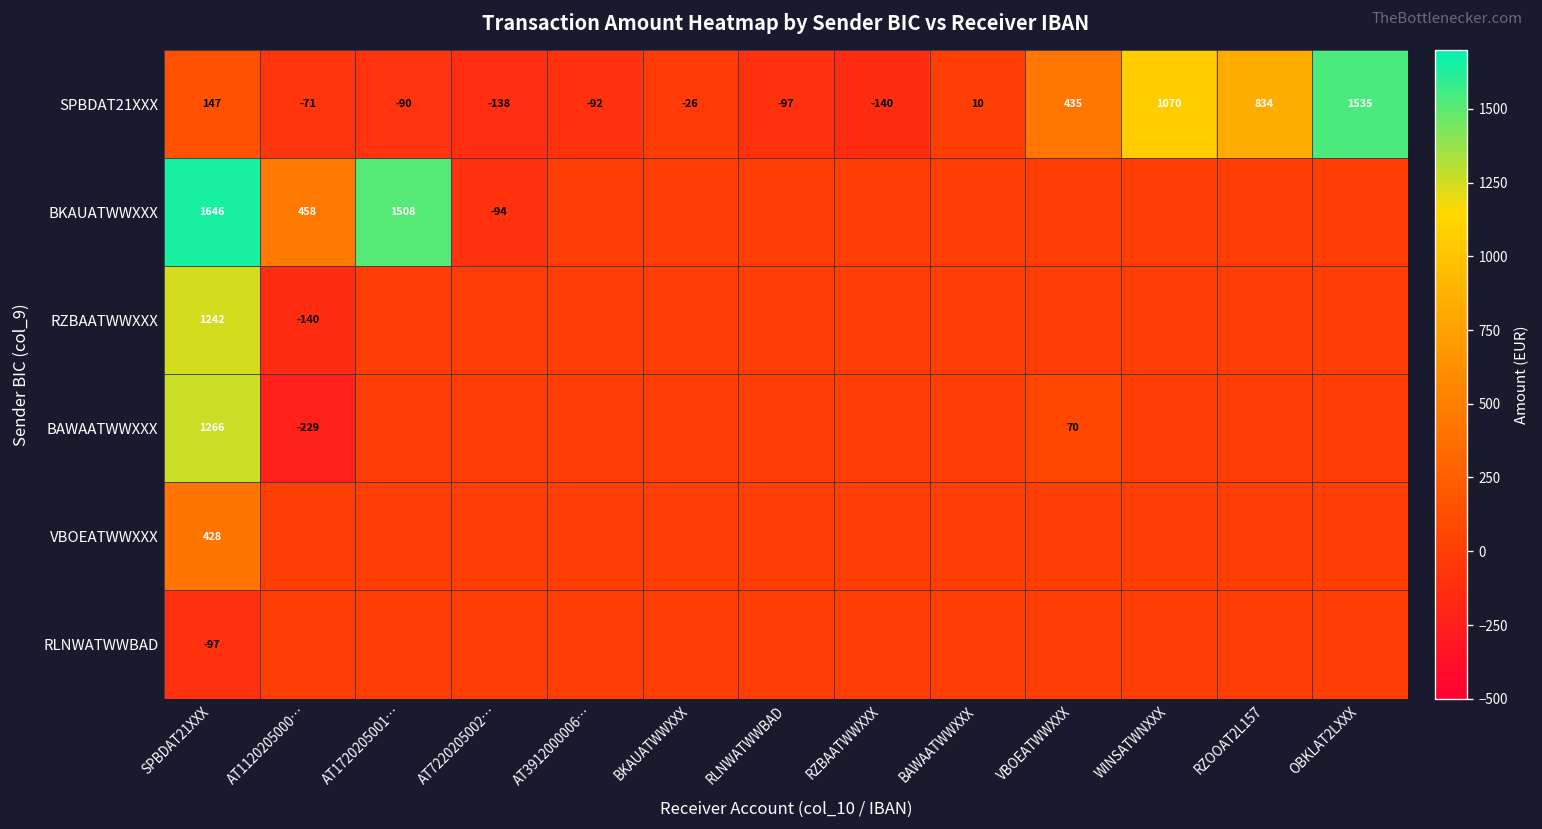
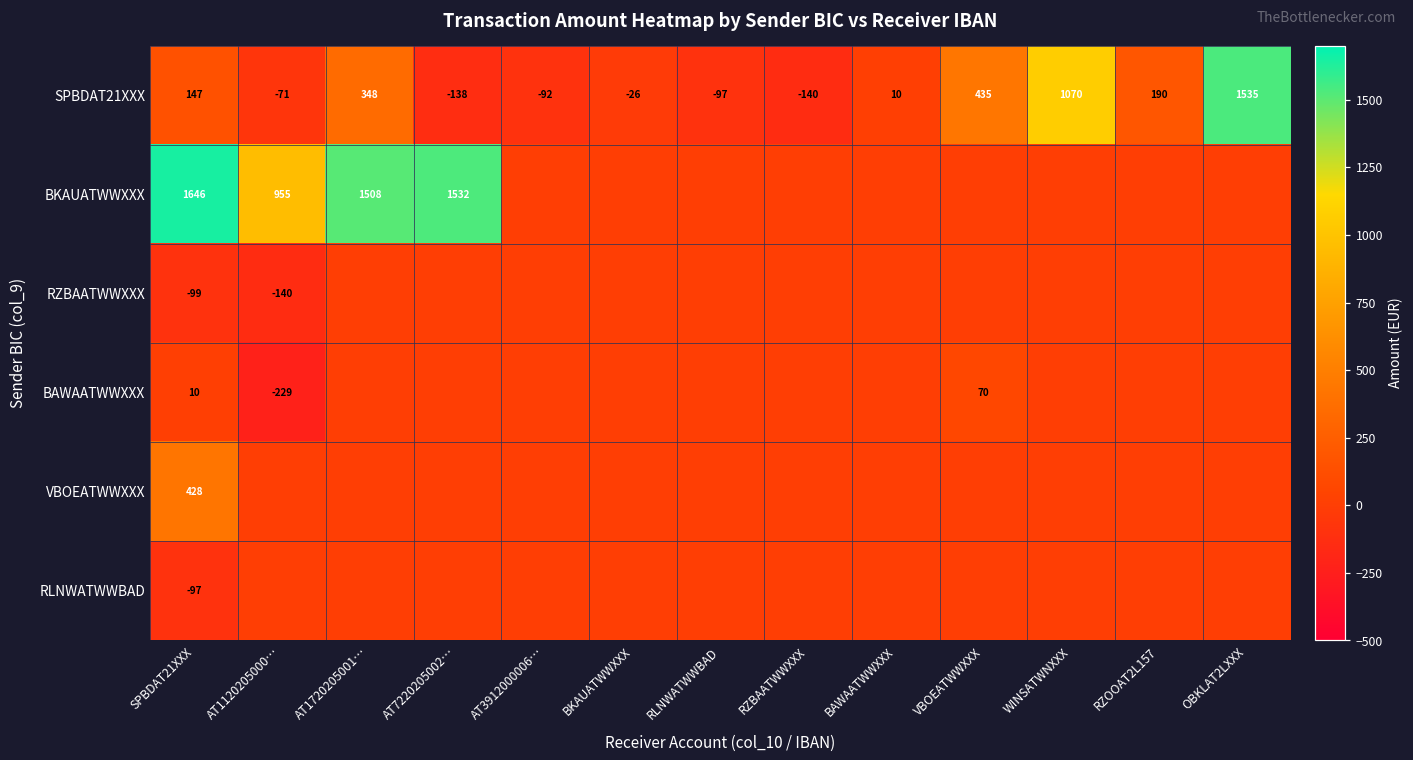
SPBDAT21XXX, AT1720205001…: -90 -> 348
SPBDAT21XXX, RZOOAT2L157: 834 -> 190
BKAUATWWXXX, AT1120205000…: 458 -> 955
BKAUATWWXXX, AT7220205002…: -94 -> 1532
RZBAATWWXXX, SPBDAT21XXX: 1242 -> -99
BAWAATWWXXX, SPBDAT21XXX: 1266 -> 10
